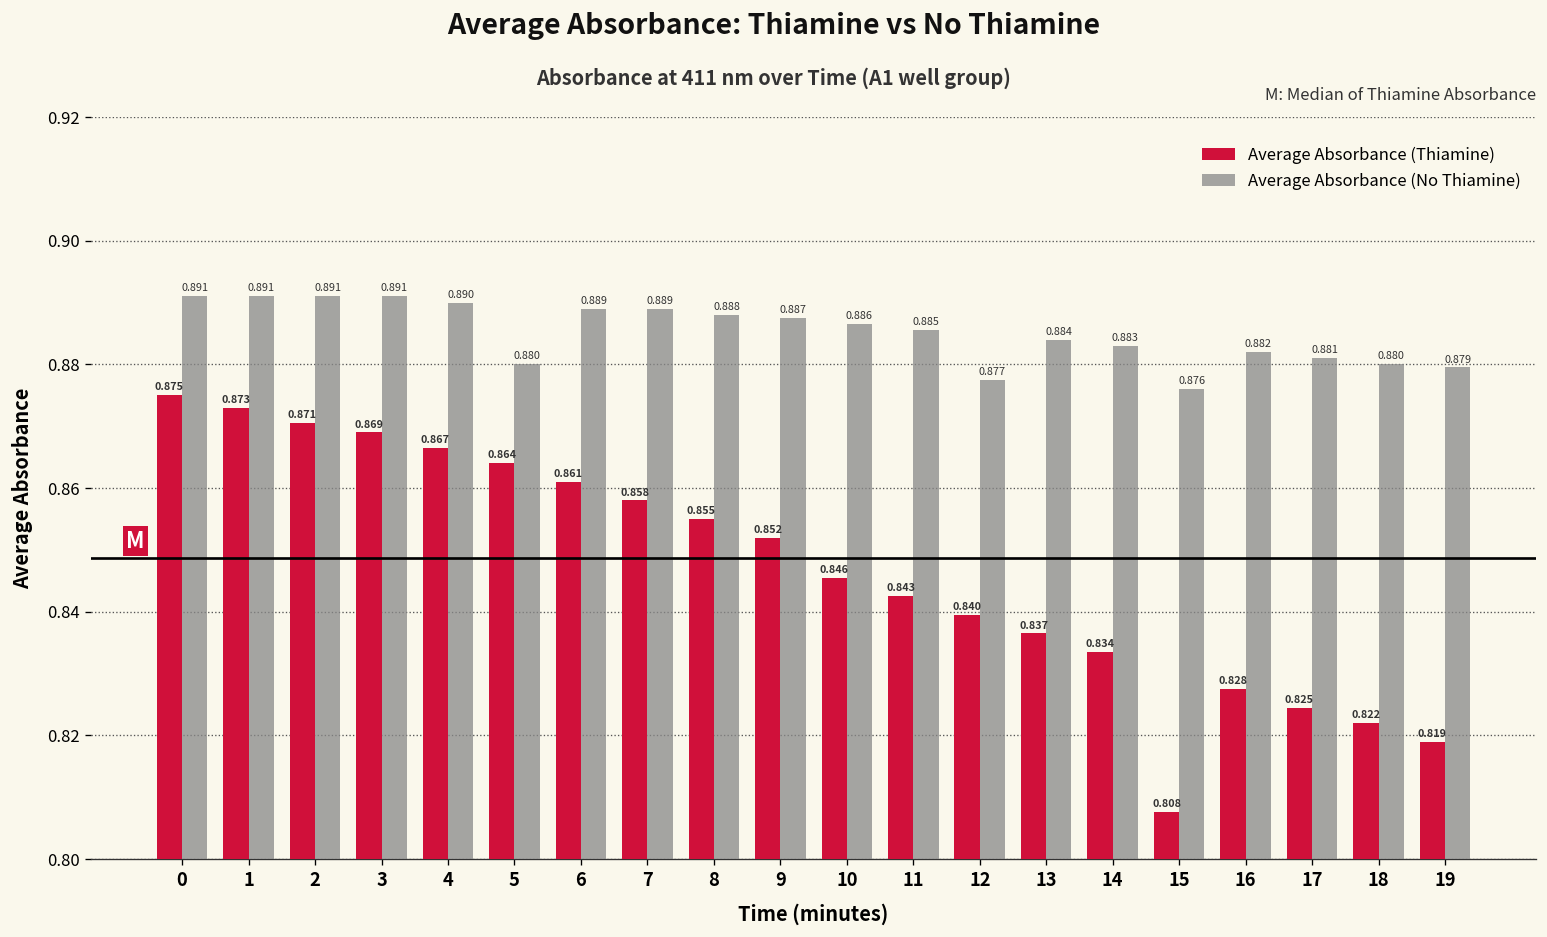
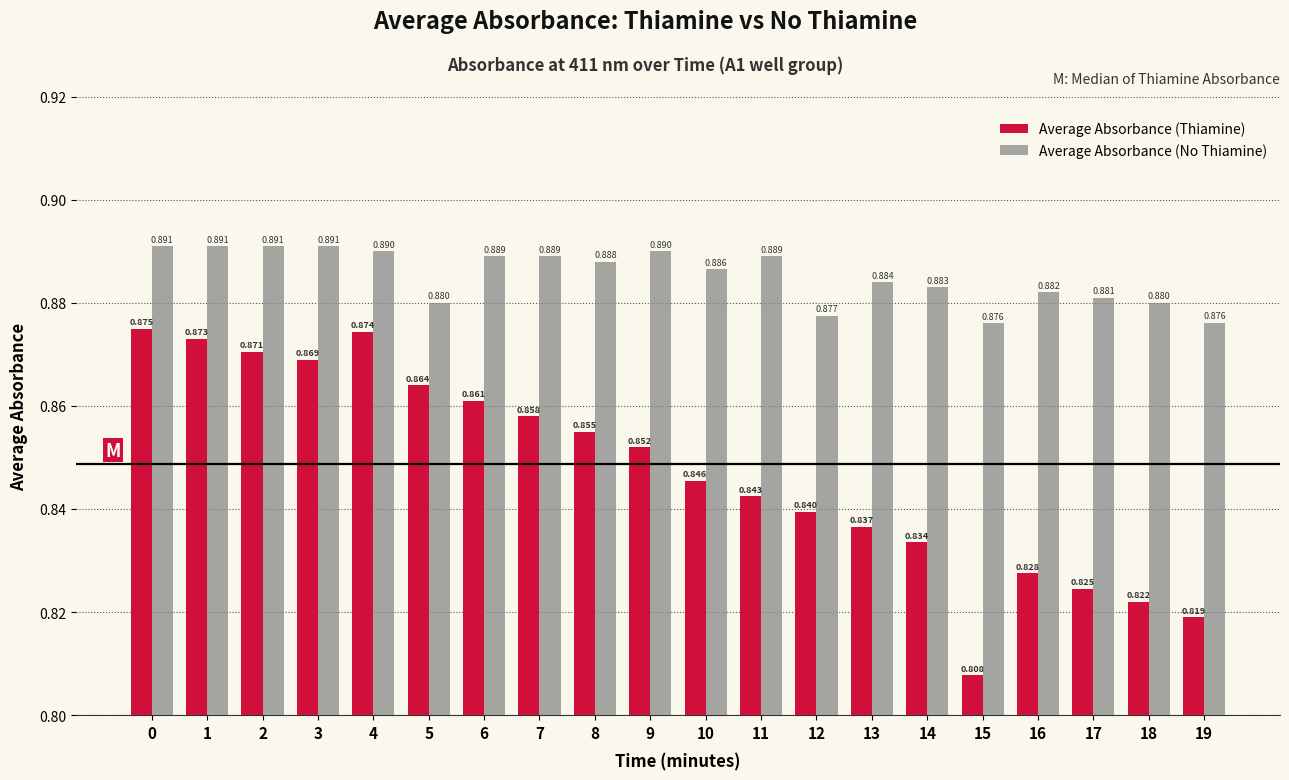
Average Absorbance (Thiamine), 4: 0.867 -> 0.874
Average Absorbance (No Thiamine), 9: 0.887 -> 0.890
Average Absorbance (No Thiamine), 11: 0.885 -> 0.889
Average Absorbance (No Thiamine), 19: 0.879 -> 0.876
